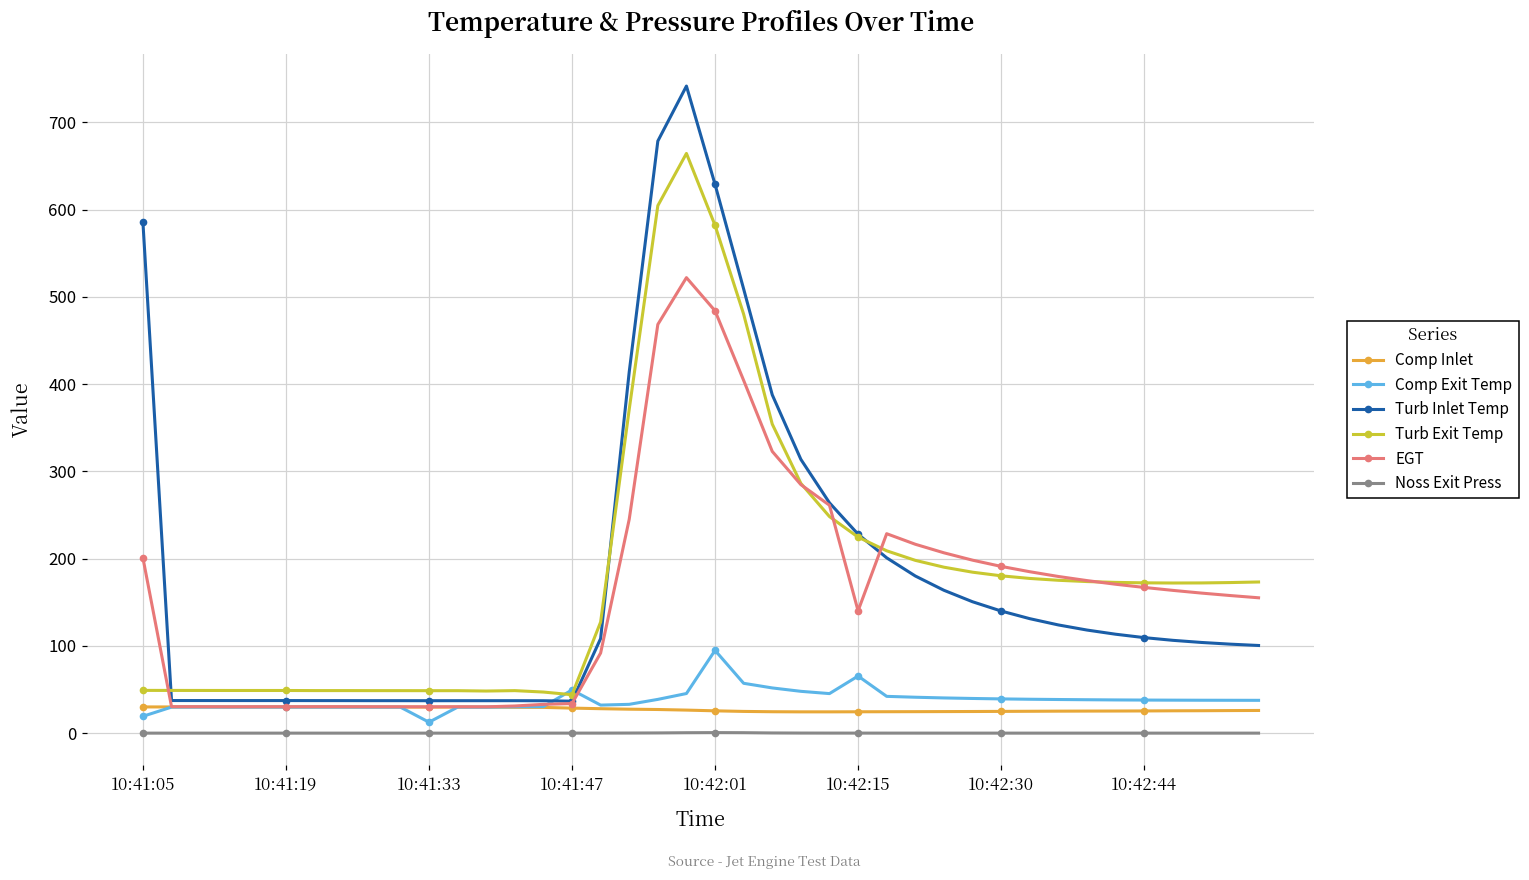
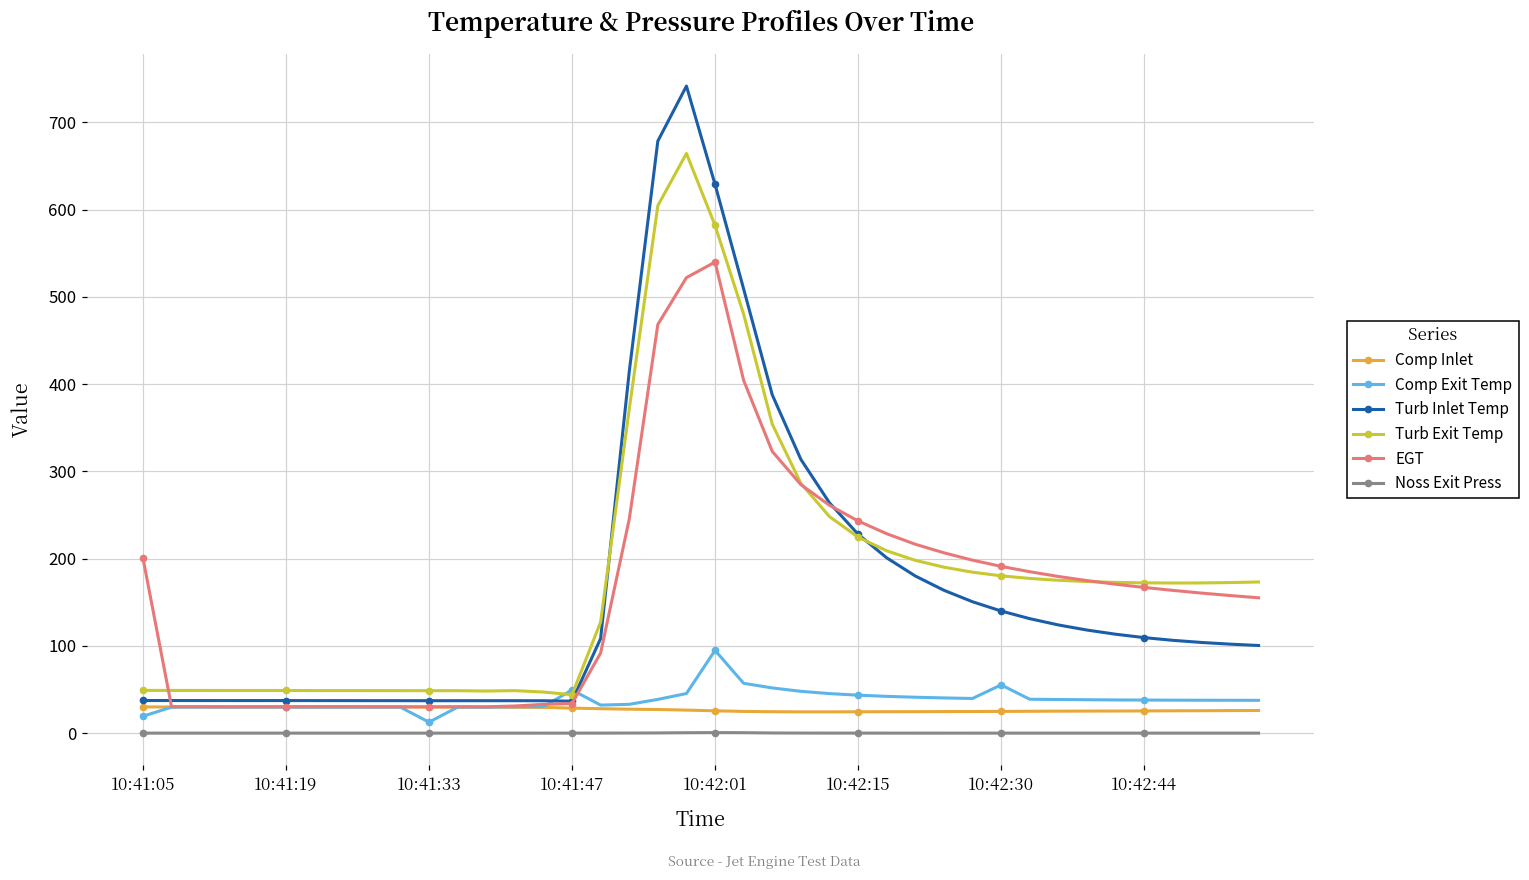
Turb Inlet Temp, 10:41:05: 590 -> 40
EGT, 10:42:01: 480 -> 540
Comp Exit Temp, 10:42:15: 70 -> 40
EGT, 10:42:15: 140 -> 240
Comp Exit Temp, 10:42:30: 40 -> 60
